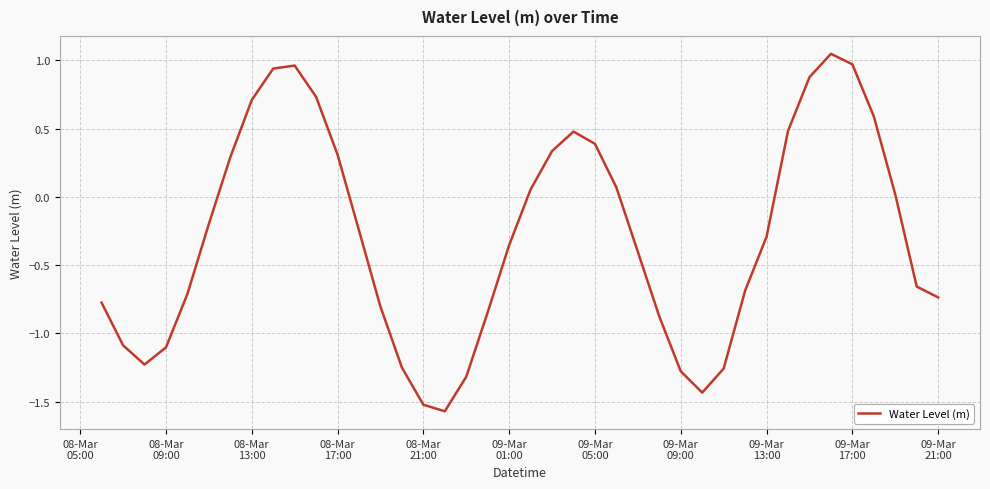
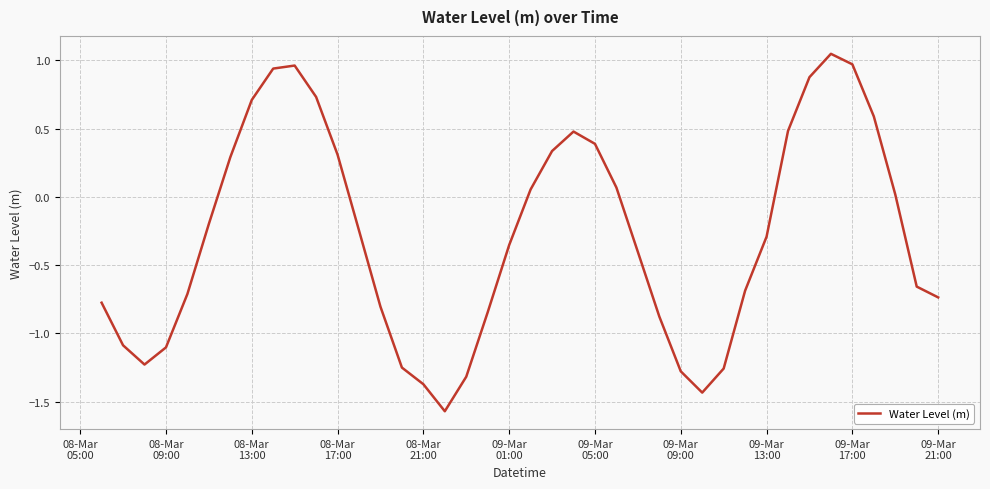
08-Mar 21:00: -1.52 -> -1.37
